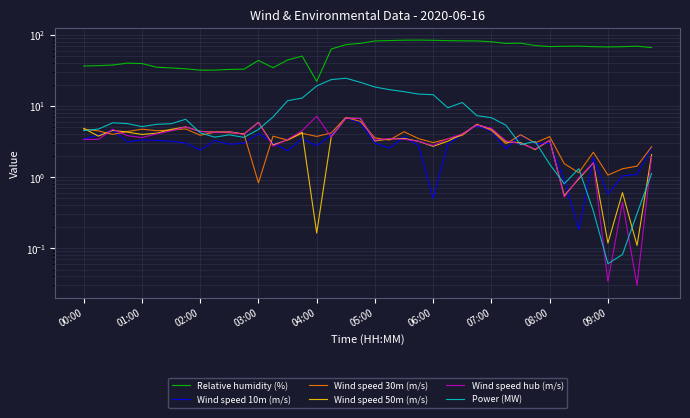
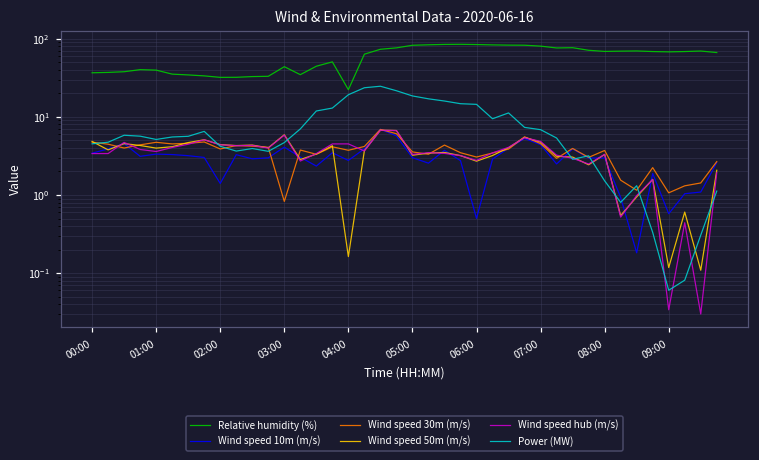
Wind speed 10m (m/s), 02:00: 2.4 -> 1.4
Wind speed hub (m/s), 04:00: 7 -> 5
